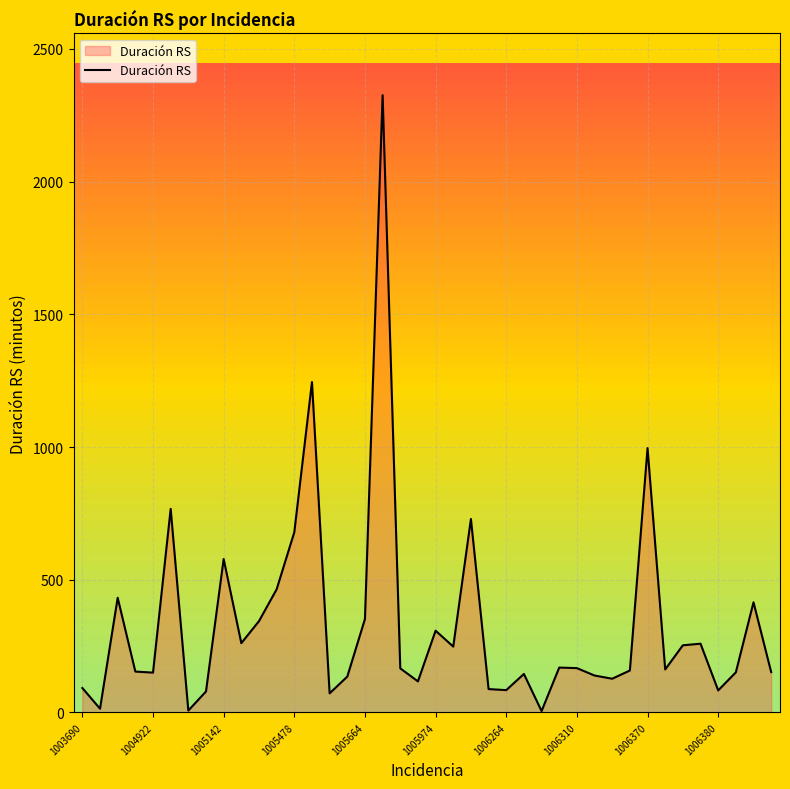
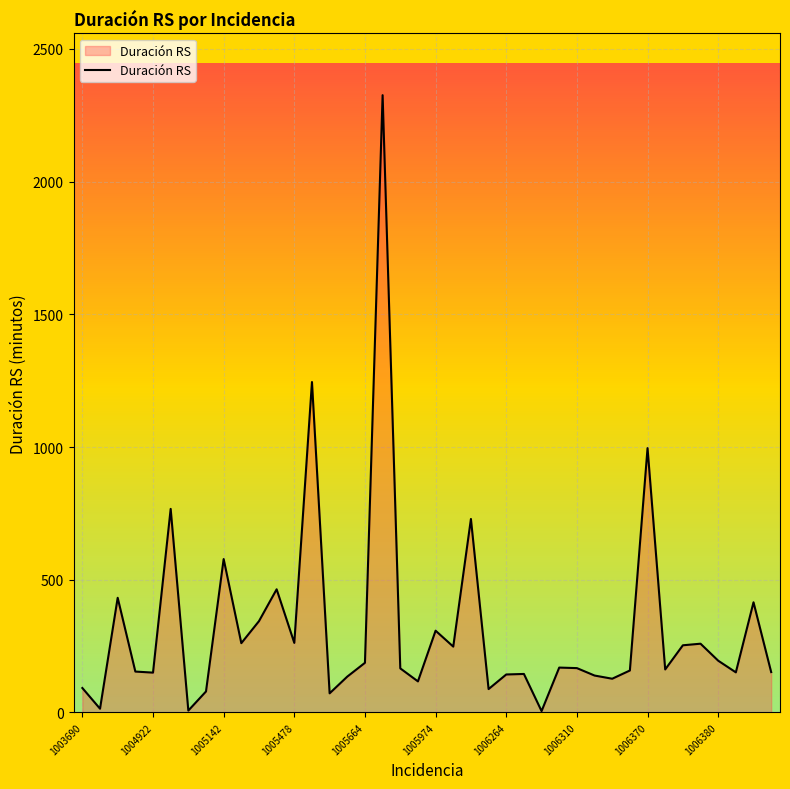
1005478: 680 -> 260
1005664: 350 -> 190
1006264: 80 -> 140
1006380: 80 -> 200
